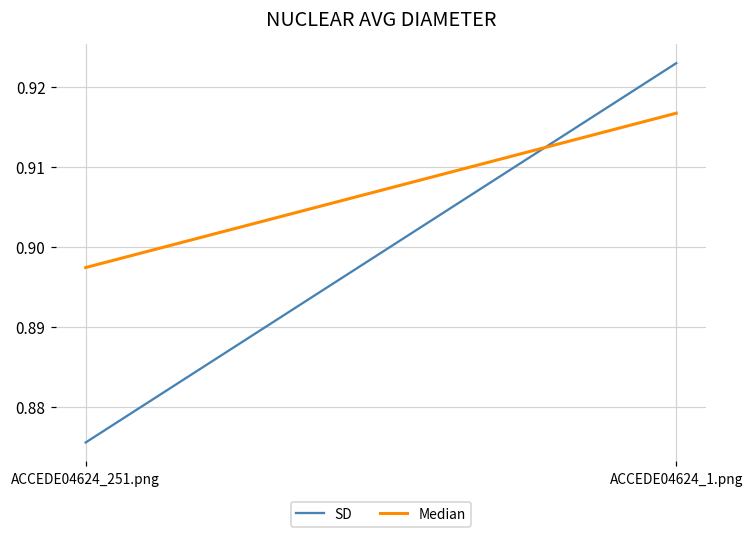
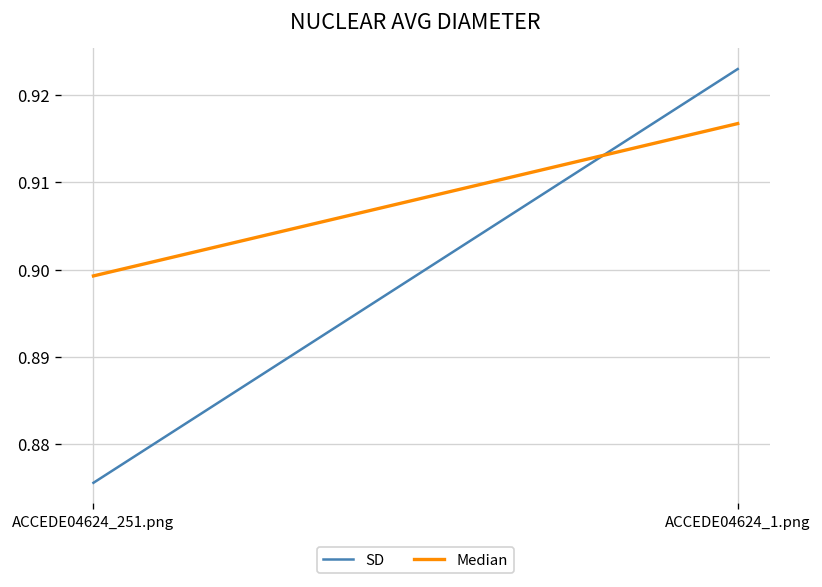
Median, ACCEDE04624_251.png: 0.897 -> 0.899
